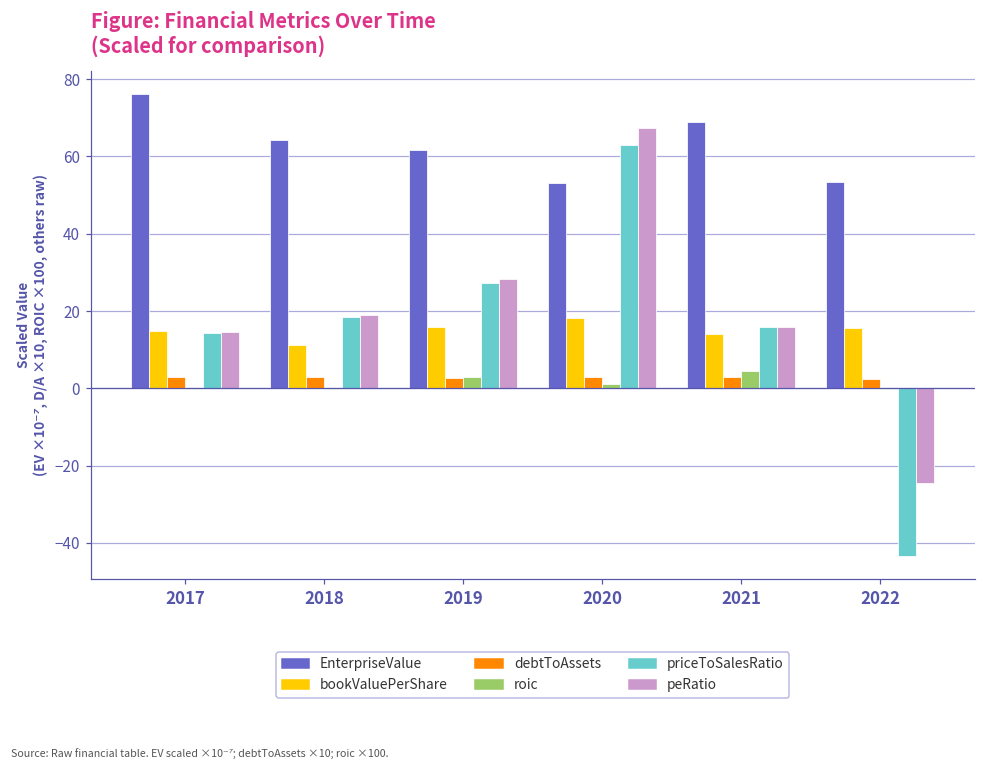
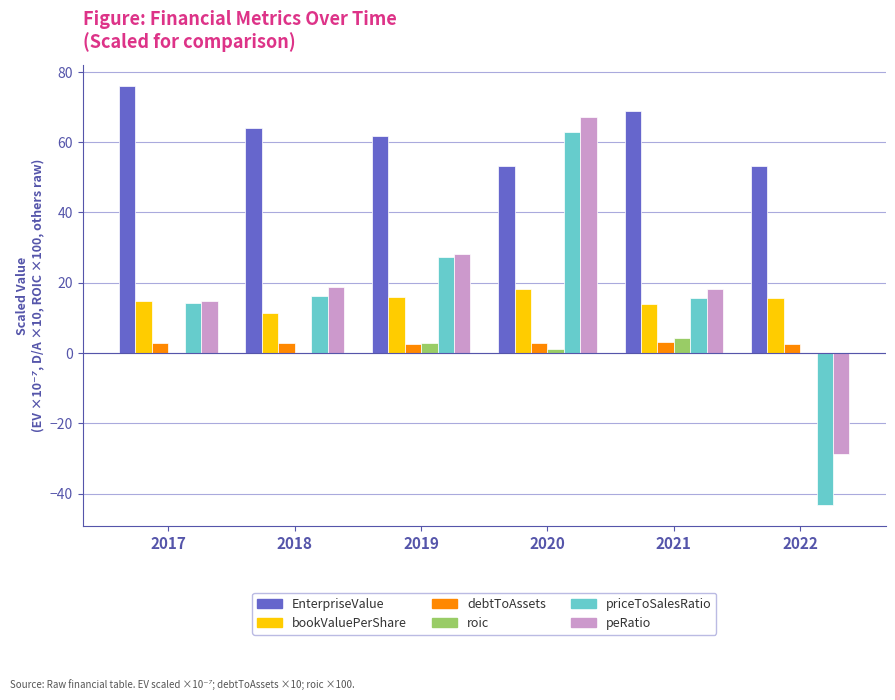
priceToSalesRatio, 2018: 18 -> 16
peRatio, 2021: 16 -> 18
peRatio, 2022: -24 -> -29
